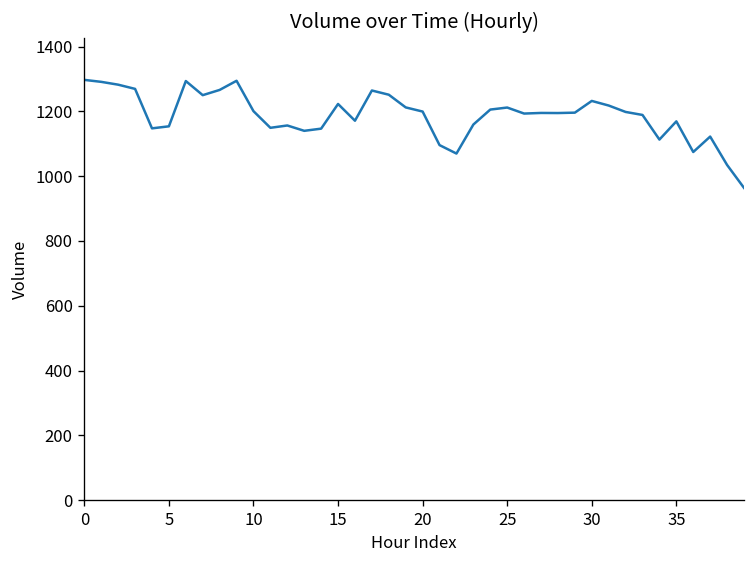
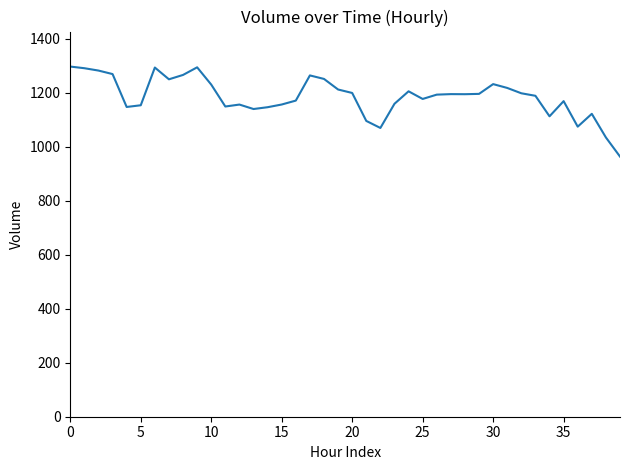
10: 1200 -> 1230
15: 1220 -> 1160
25: 1210 -> 1180
